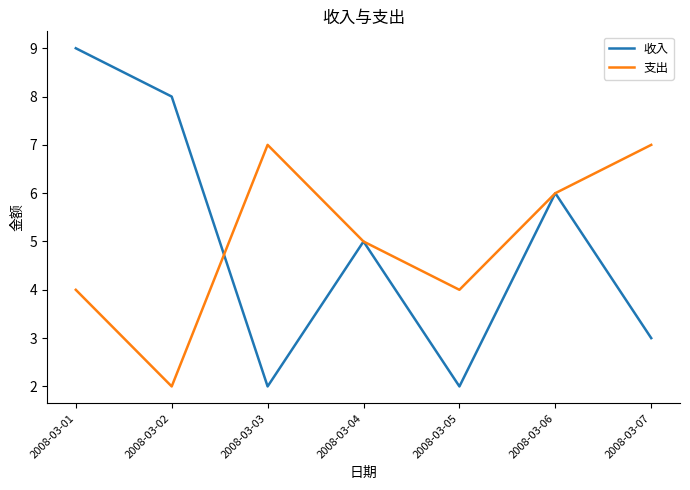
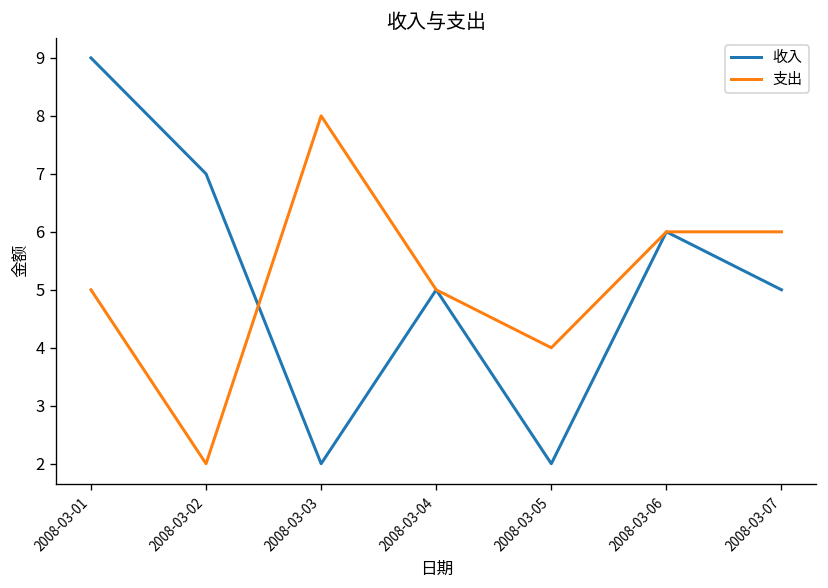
支出, 2008-03-01: 4 -> 5
收入, 2008-03-02: 8 -> 7
支出, 2008-03-03: 7 -> 8
收入, 2008-03-07: 3 -> 5
支出, 2008-03-07: 7 -> 6
